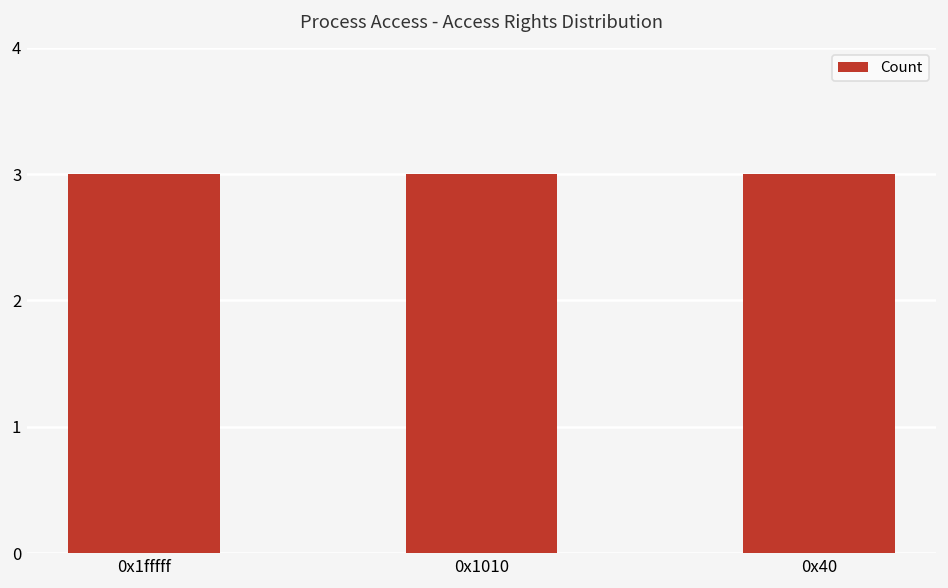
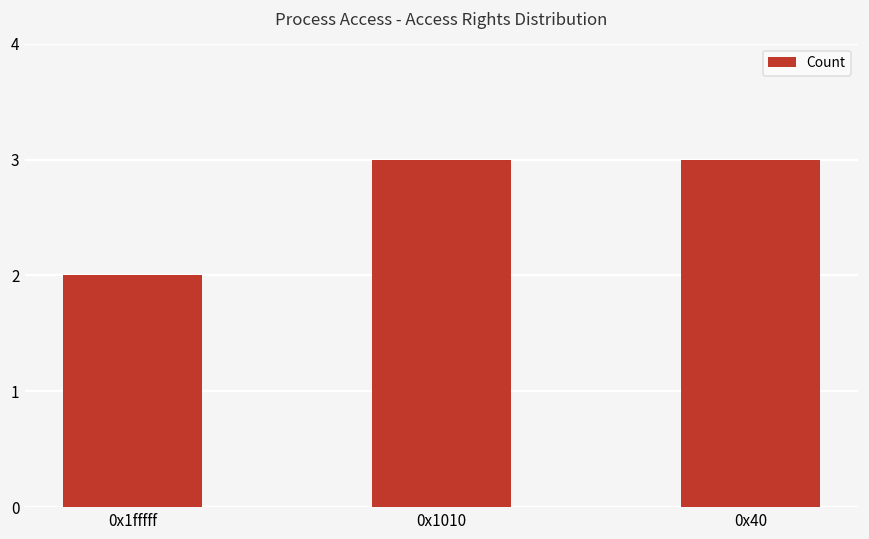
0x1fffff: 3 -> 2
